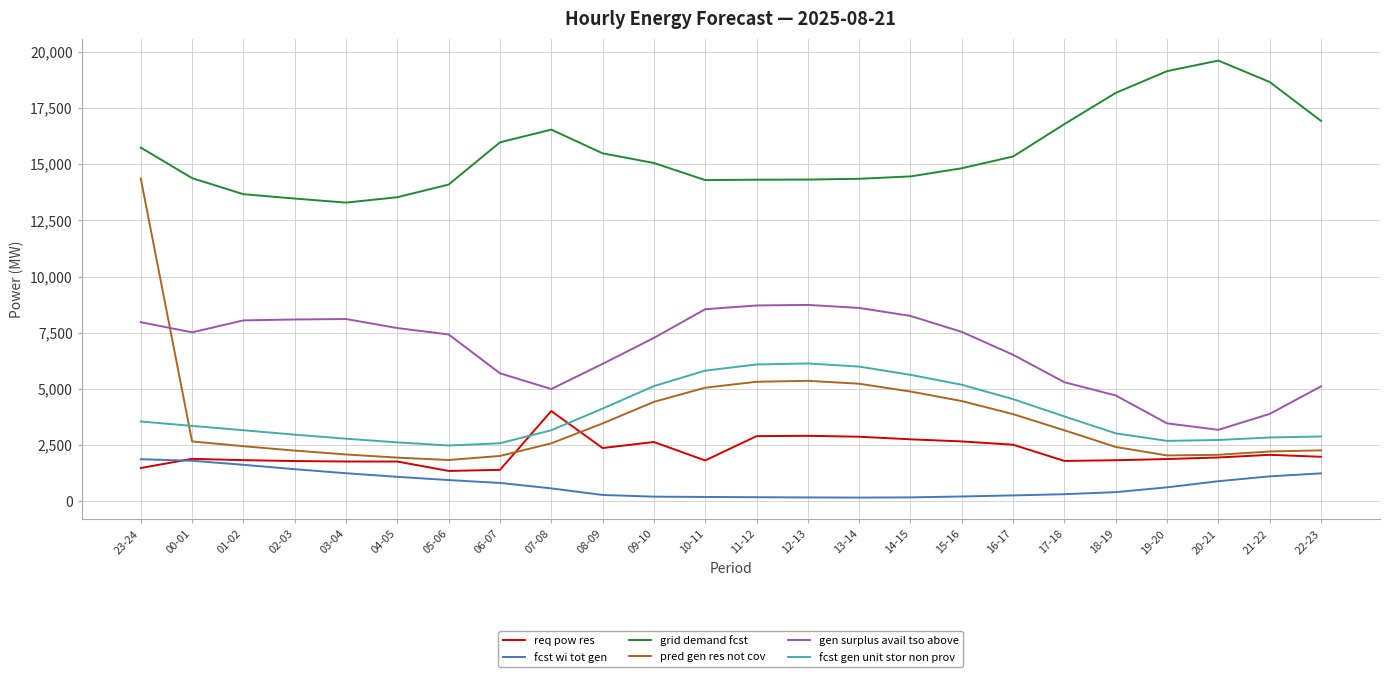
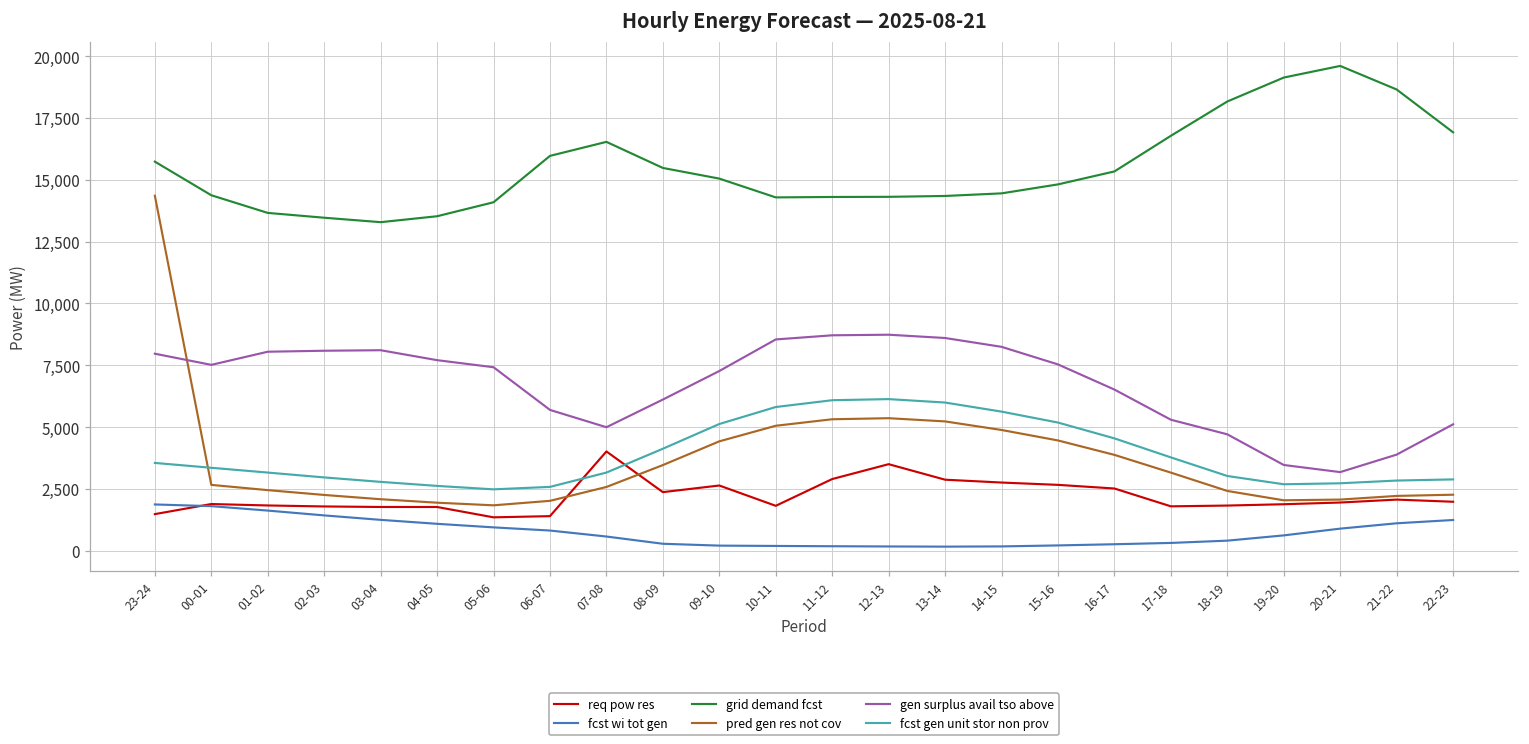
req pow res, 12-13: 2,900 -> 3,500
